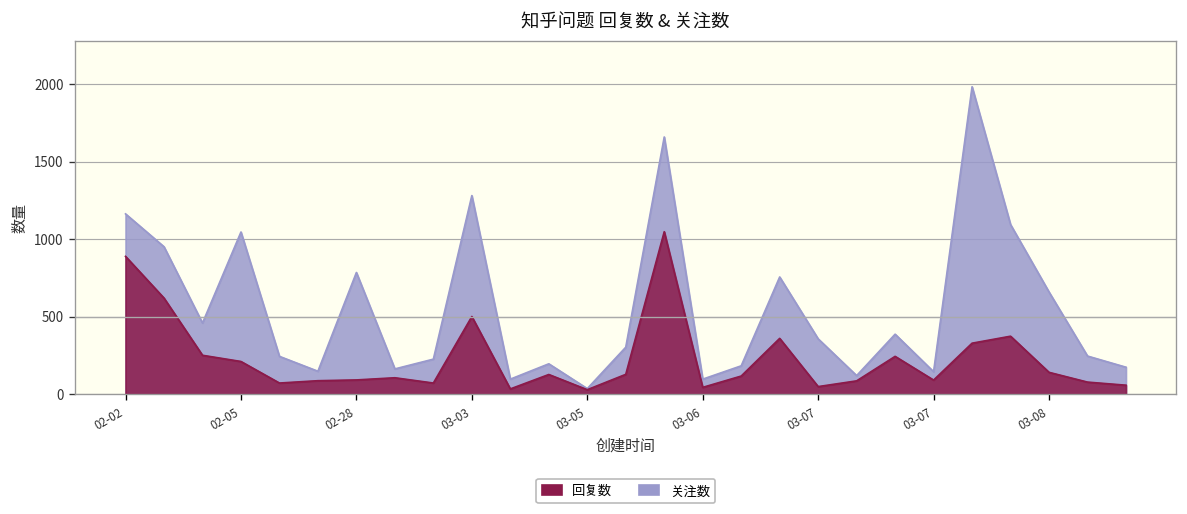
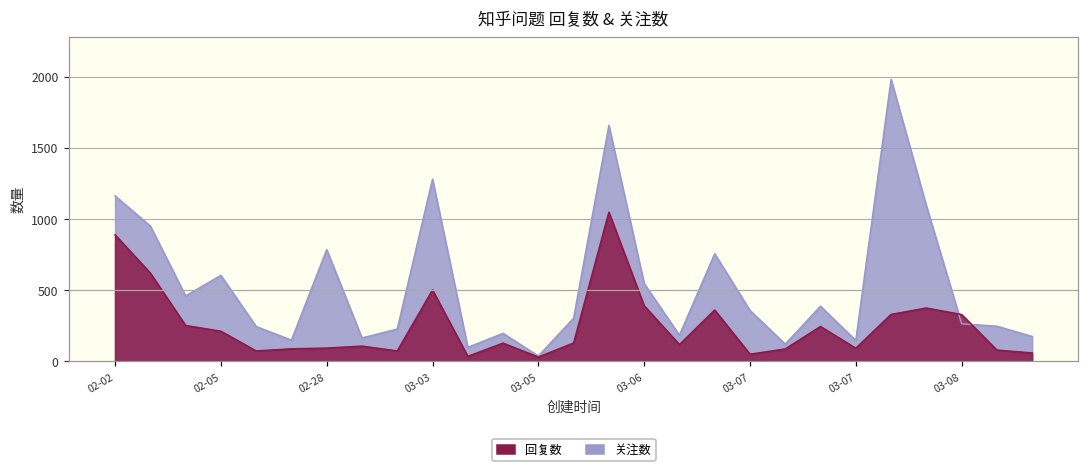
关注数, 02-05: 1050 -> 600
关注数, 03-06: 100 -> 550
回复数, 03-06: 40 -> 390
关注数, 03-08: 660 -> 260
回复数, 03-08: 140 -> 330
